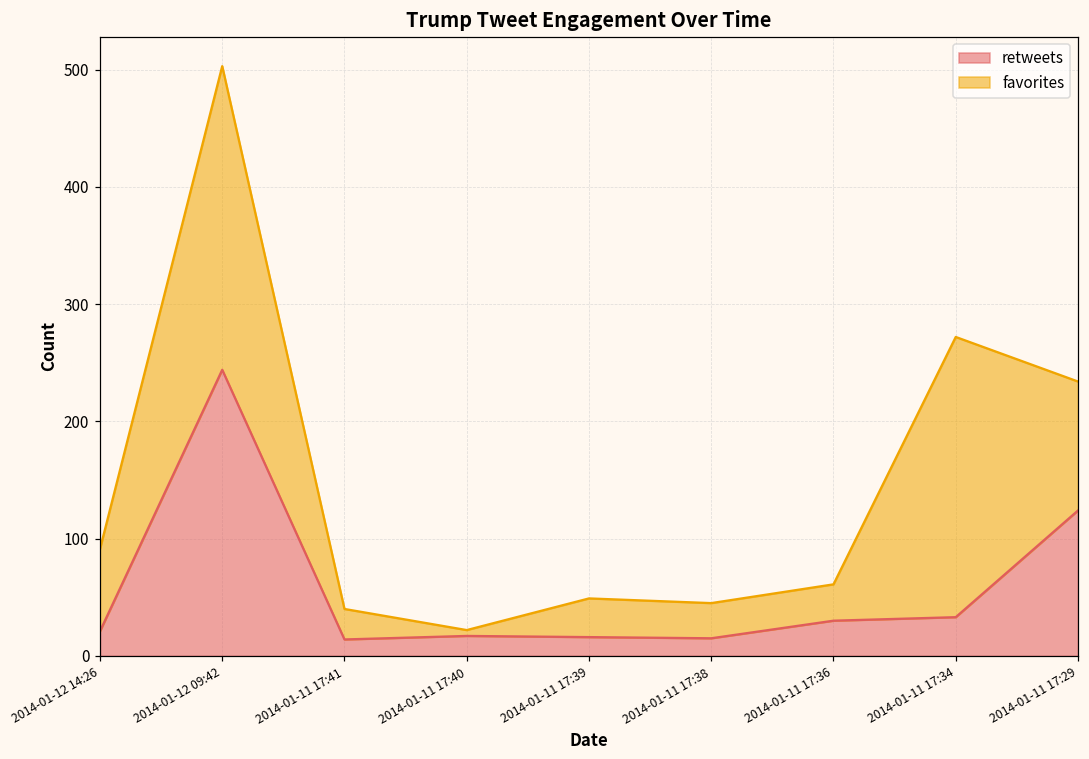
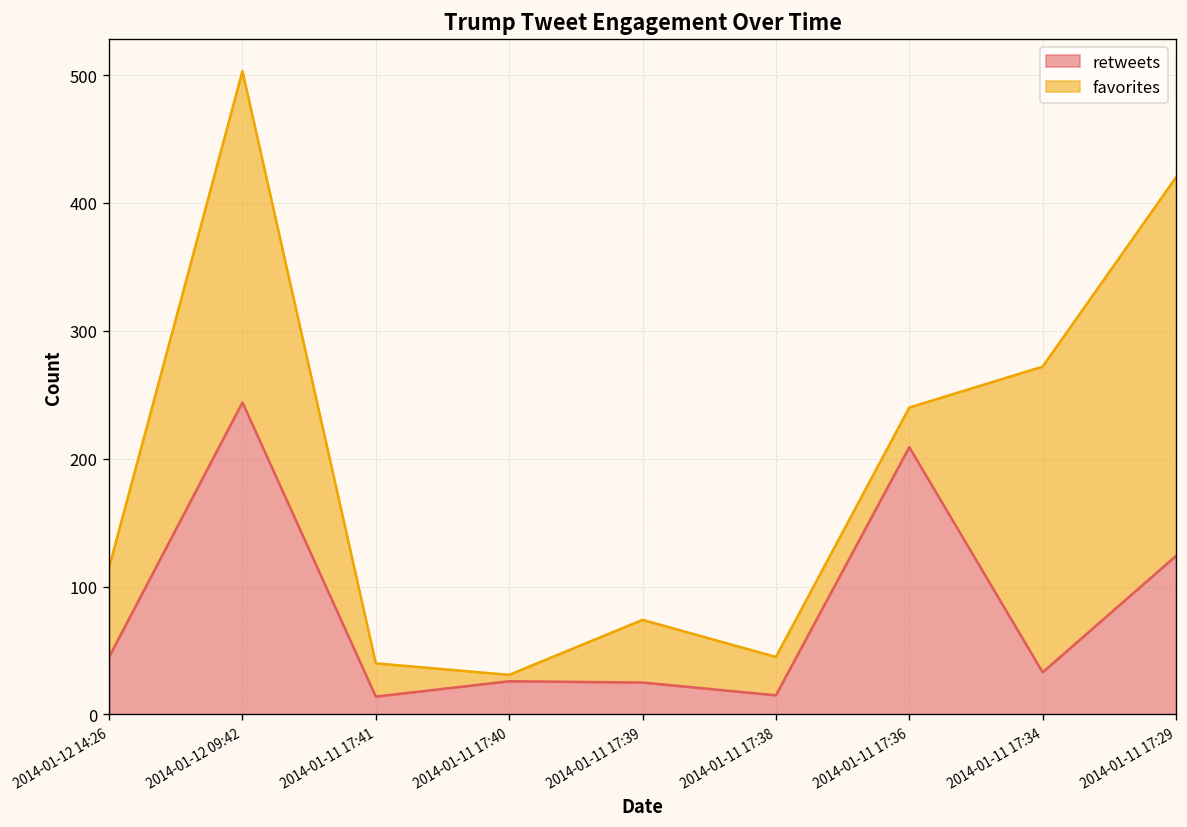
retweets, 2014-01-12 14:26: 21 -> 45
retweets, 2014-01-11 17:40: 17 -> 26
retweets, 2014-01-11 17:39: 16 -> 25
favorites, 2014-01-11 17:39: 33 -> 49
retweets, 2014-01-11 17:36: 30 -> 209
favorites, 2014-01-11 17:29: 110 -> 296
